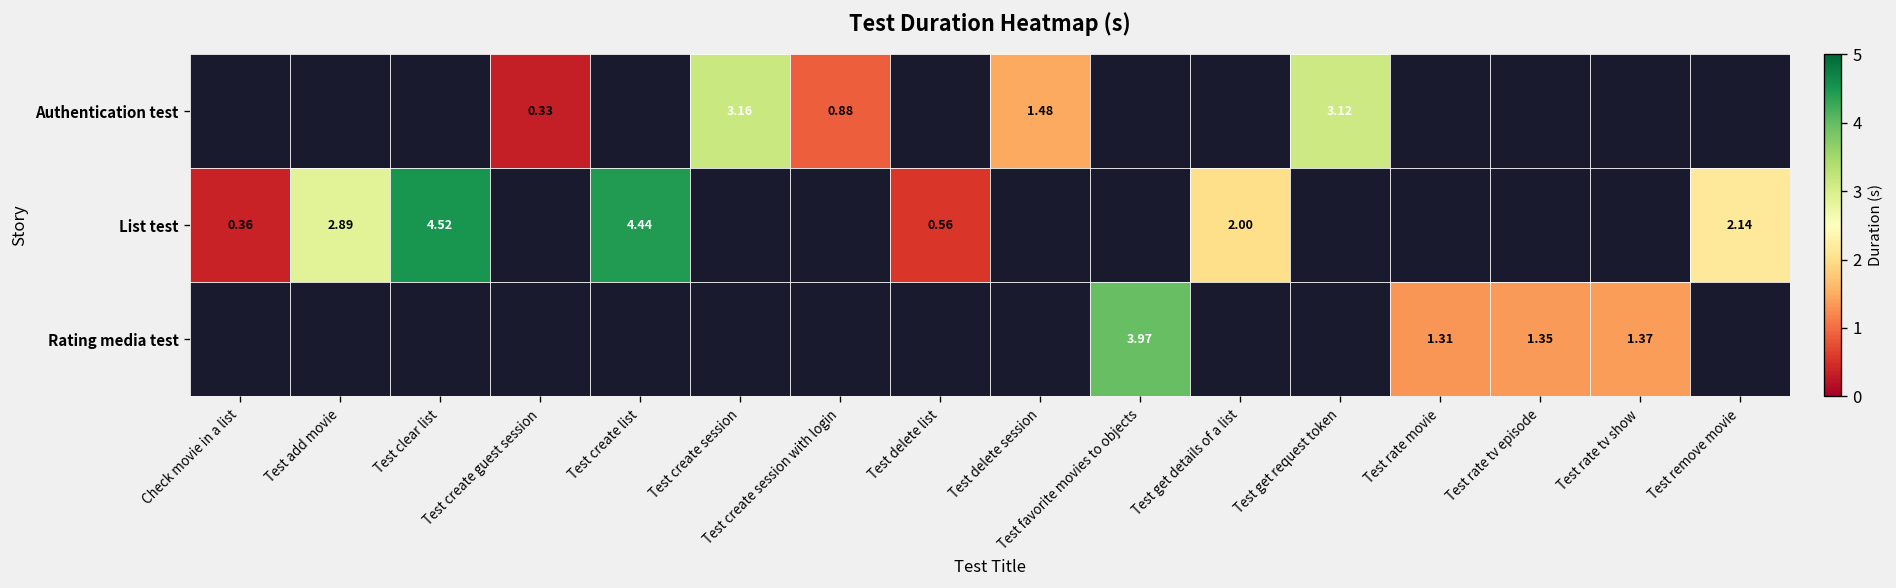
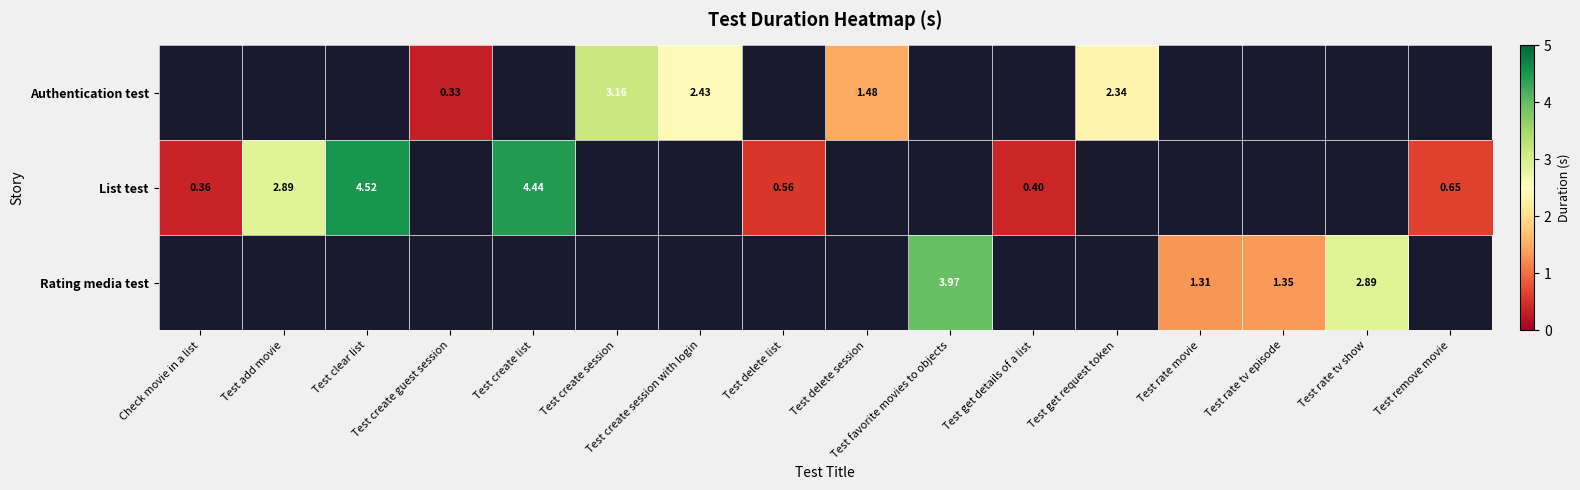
Authentication test, Test create session with login: 0.88 -> 2.43
Authentication test, Test get request token: 3.12 -> 2.34
List test, Test get details of a list: 2.00 -> 0.40
List test, Test remove movie: 2.14 -> 0.65
Rating media test, Test rate tv show: 1.37 -> 2.89
